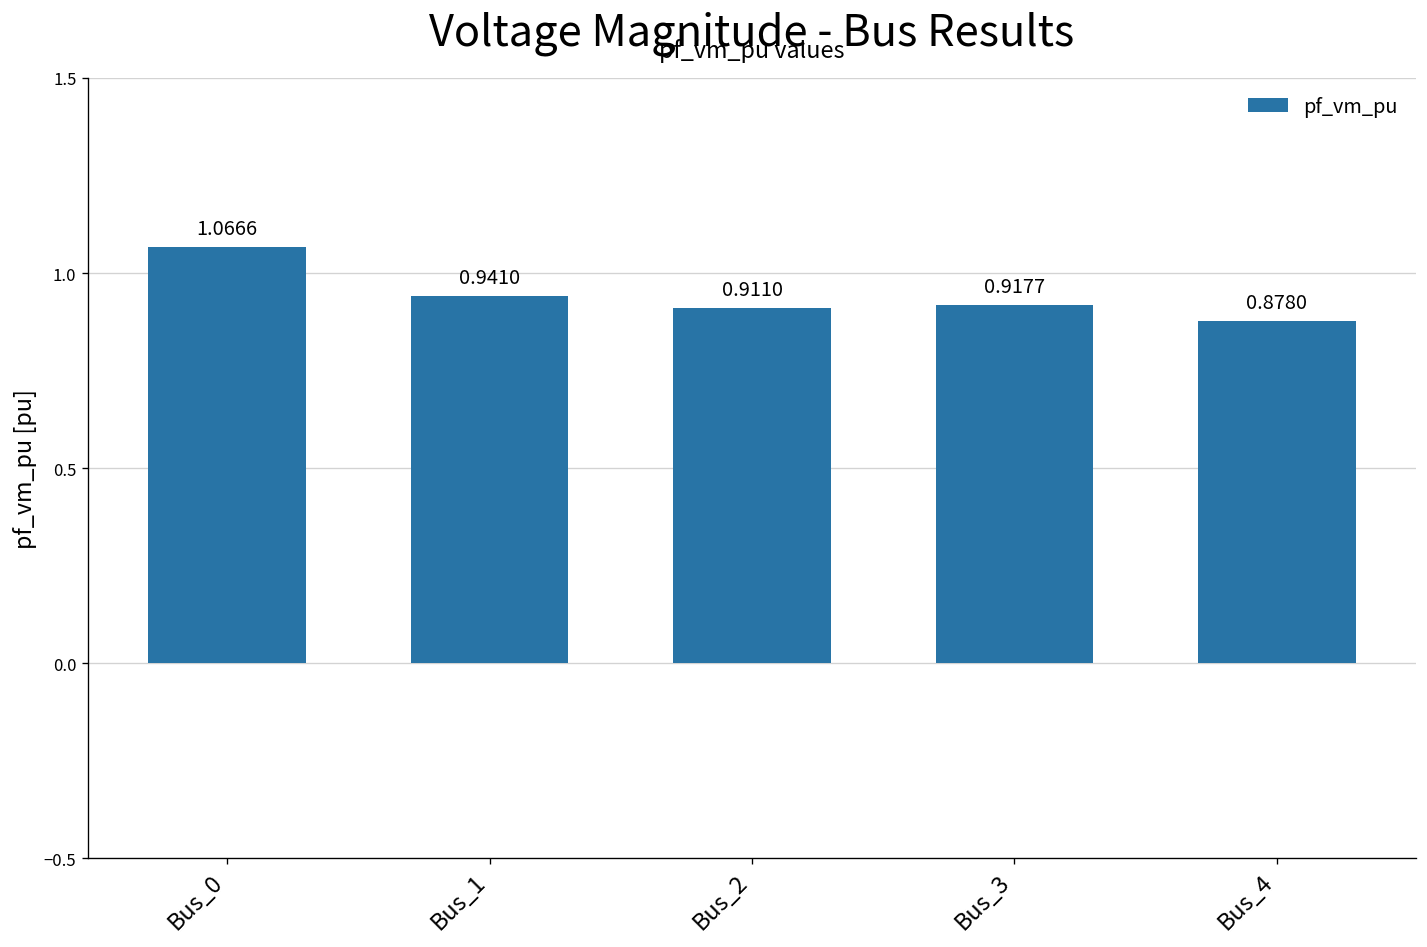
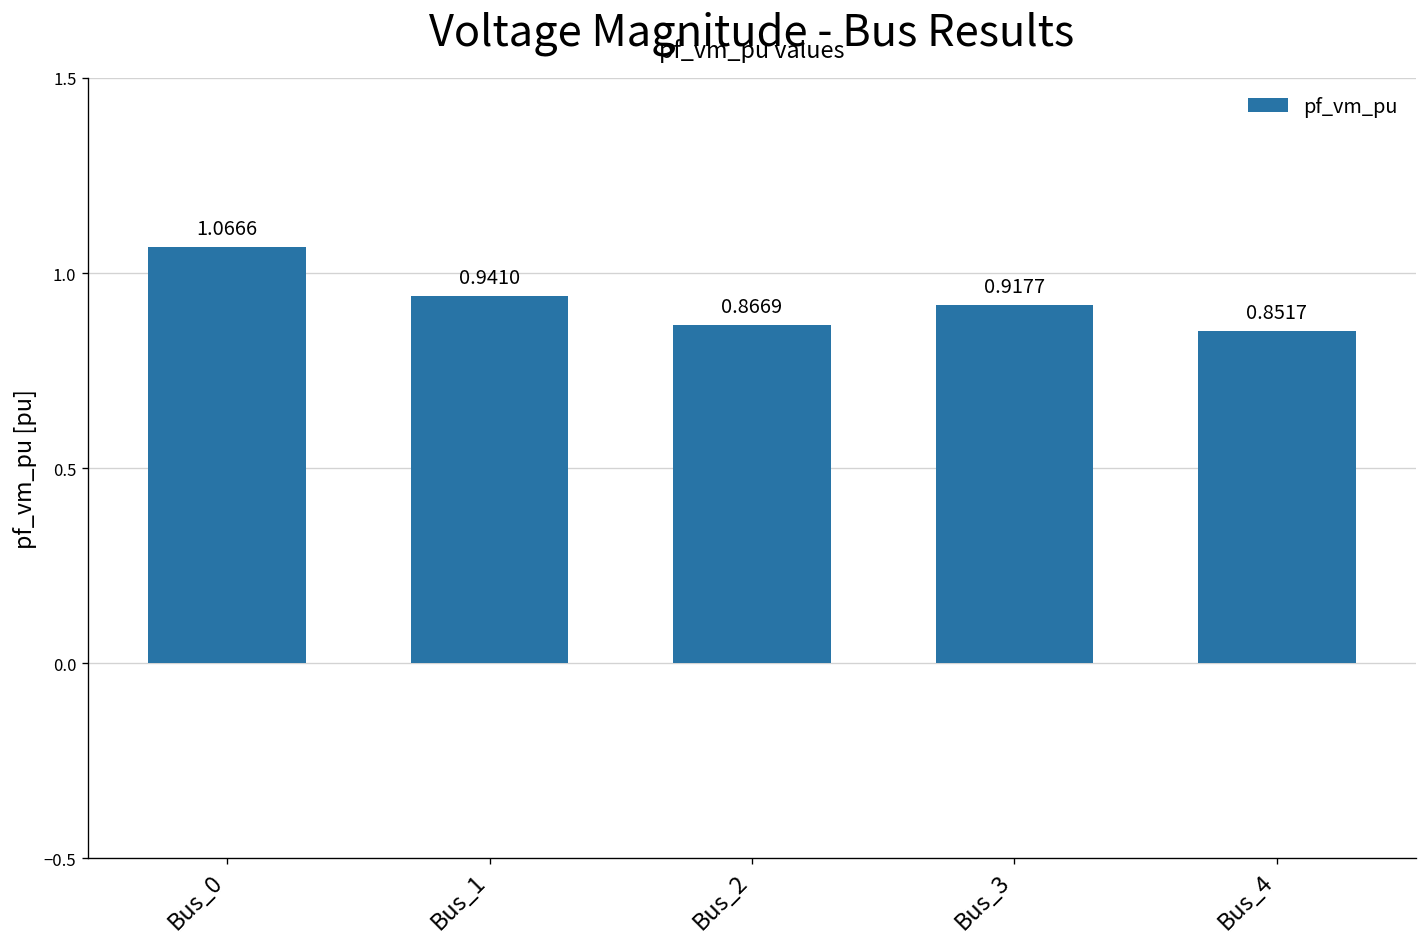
Bus_2: 0.9110 -> 0.8669
Bus_4: 0.8780 -> 0.8517
